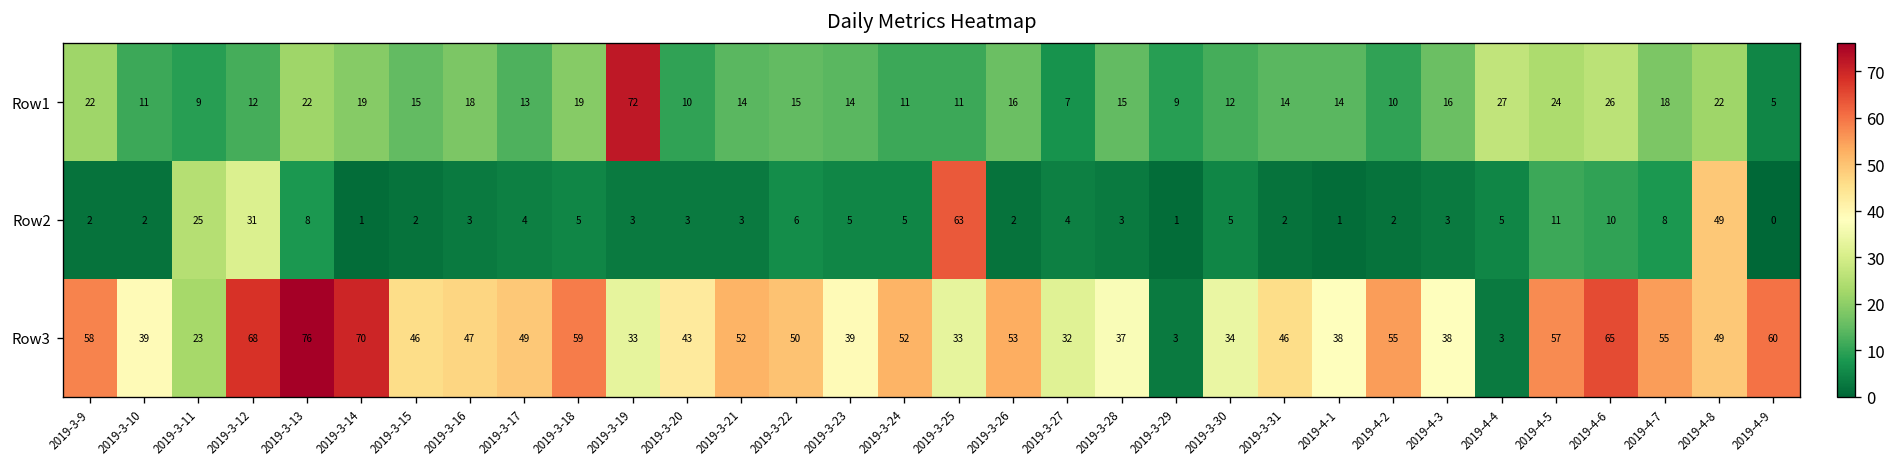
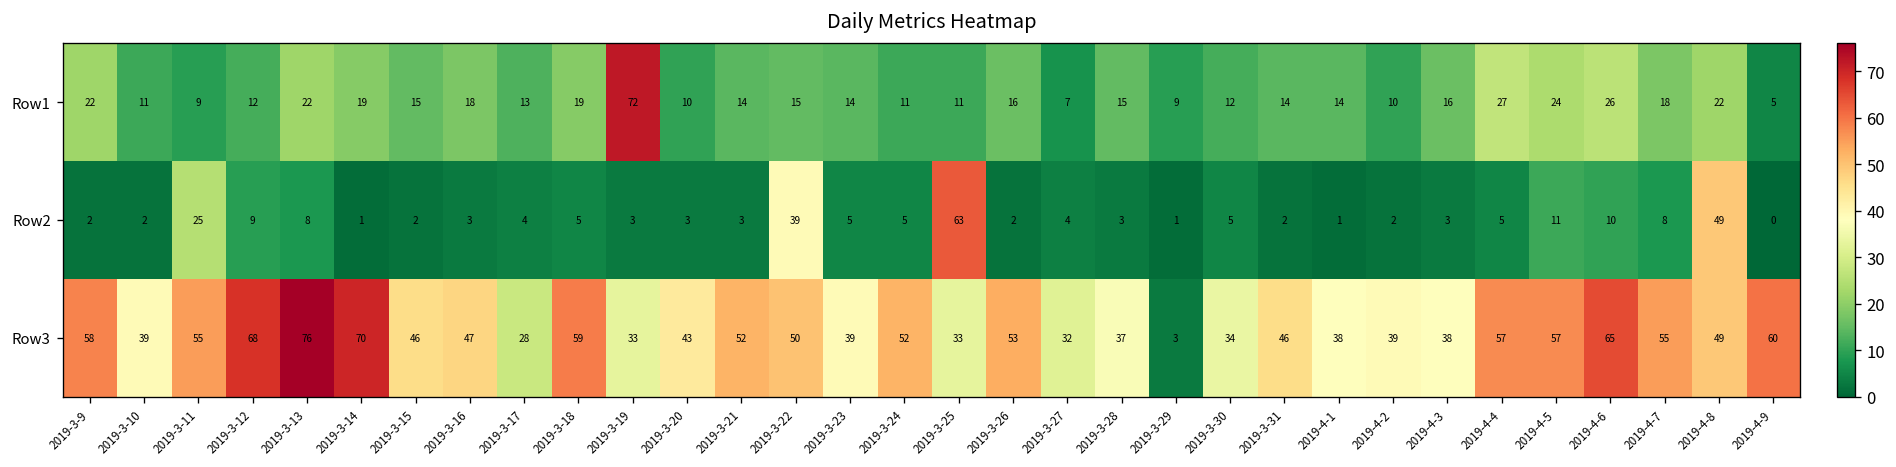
Row2, 2019-3-12: 31 -> 9
Row2, 2019-3-22: 6 -> 39
Row3, 2019-3-11: 23 -> 55
Row3, 2019-3-17: 49 -> 28
Row3, 2019-4-2: 55 -> 39
Row3, 2019-4-4: 3 -> 57
